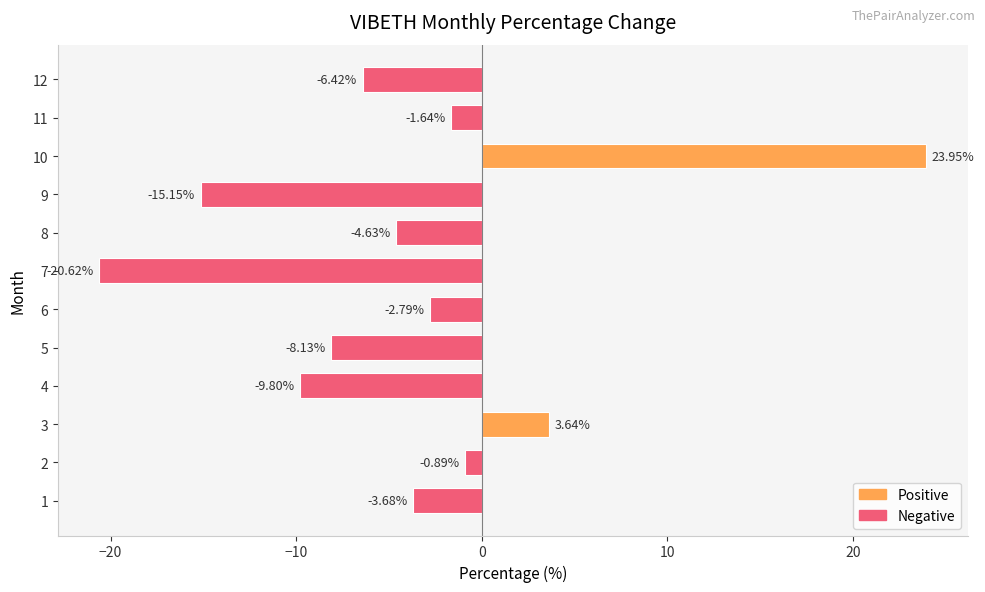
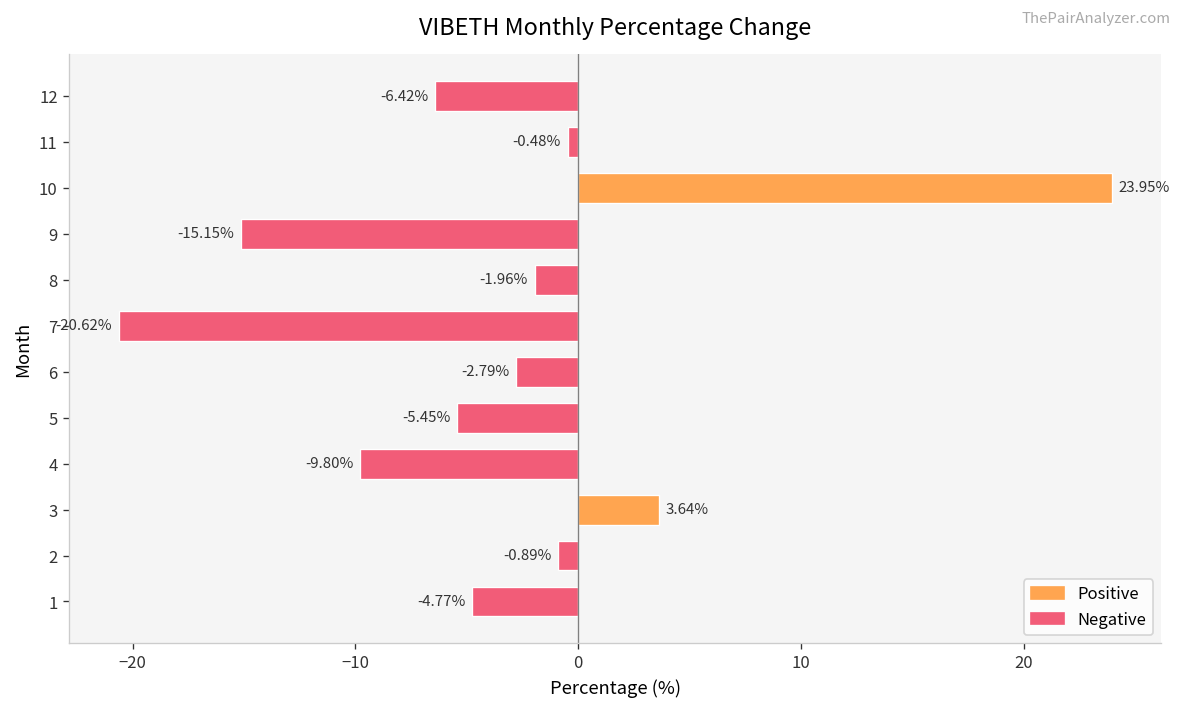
11: -1.64% -> -0.48%
8: -4.63% -> -1.96%
5: -8.13% -> -5.45%
1: -3.68% -> -4.77%
